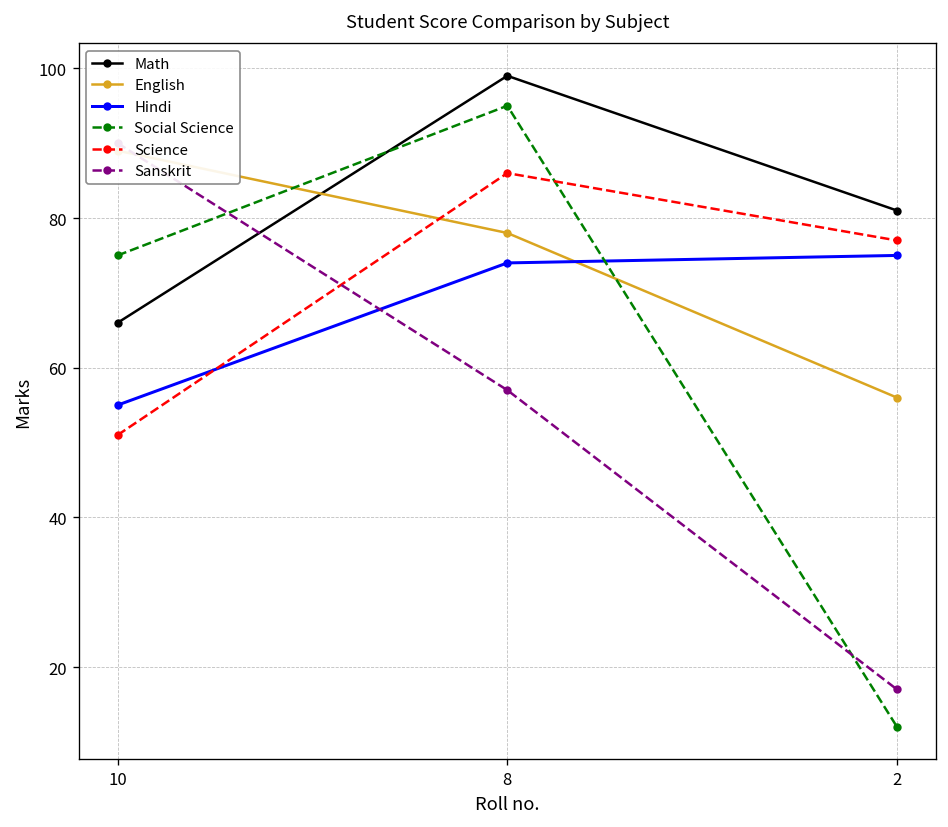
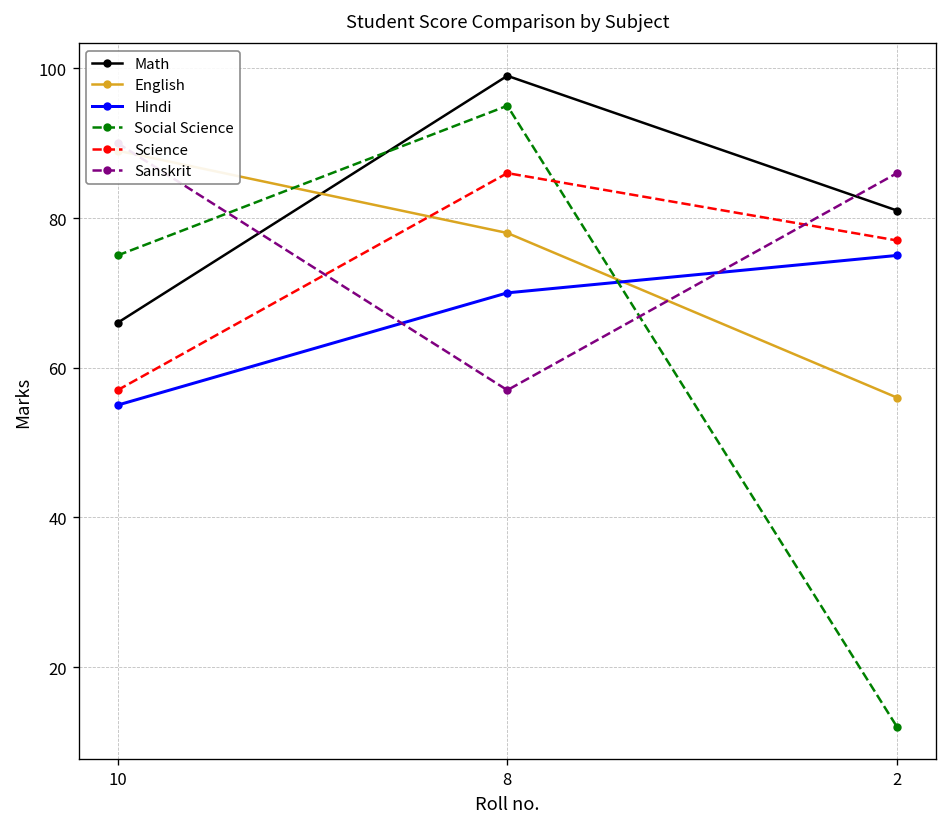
Science, 10: 51 -> 57
Hindi, 8: 74 -> 70
Sanskrit, 2: 17 -> 86
